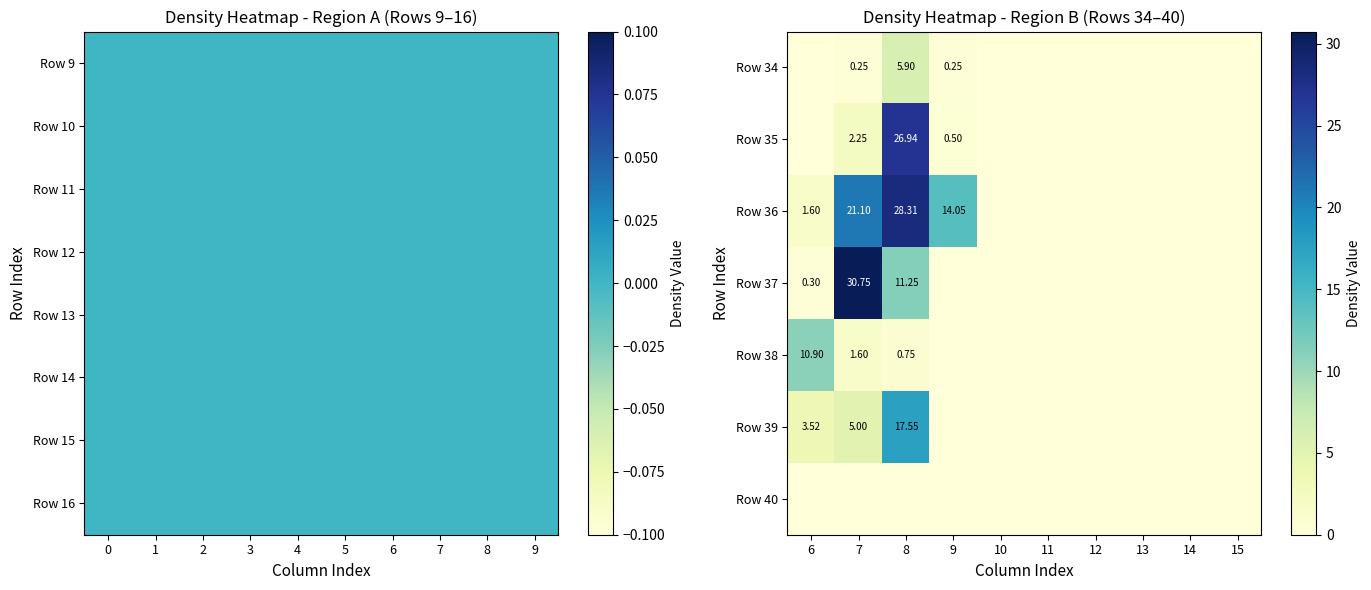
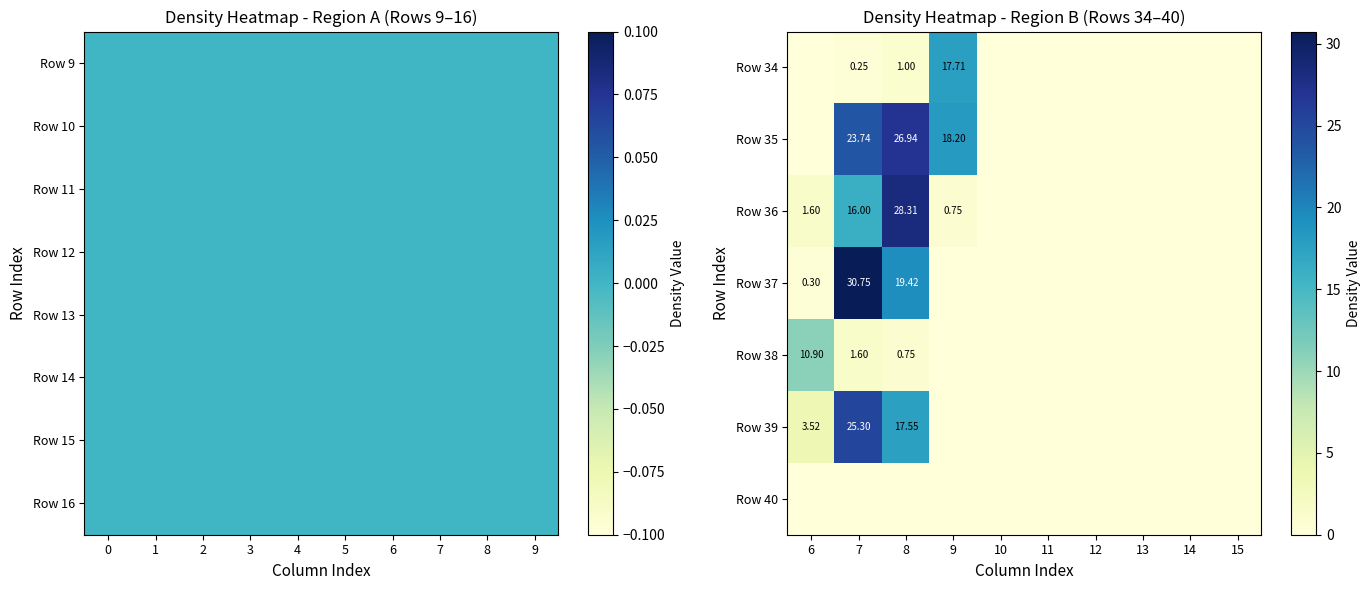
Density Heatmap - Region B (Rows 34–40), Row 34, 8: 5.90 -> 1.00
Density Heatmap - Region B (Rows 34–40), Row 34, 9: 0.25 -> 17.71
Density Heatmap - Region B (Rows 34–40), Row 35, 7: 2.25 -> 23.74
Density Heatmap - Region B (Rows 34–40), Row 35, 9: 0.50 -> 18.20
Density Heatmap - Region B (Rows 34–40), Row 36, 7: 21.10 -> 16.00
Density Heatmap - Region B (Rows 34–40), Row 36, 9: 14.05 -> 0.75
Density Heatmap - Region B (Rows 34–40), Row 37, 8: 11.25 -> 19.42
Density Heatmap - Region B (Rows 34–40), Row 39, 7: 5.00 -> 25.30
